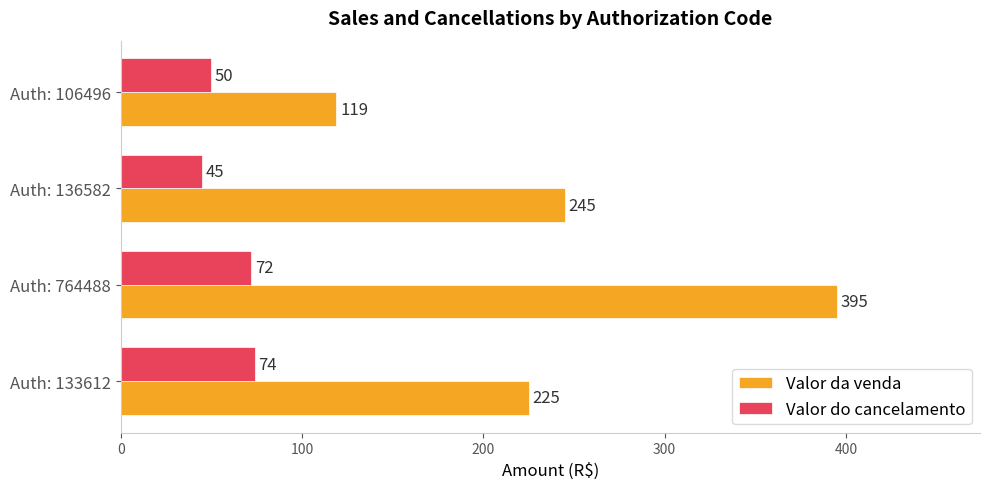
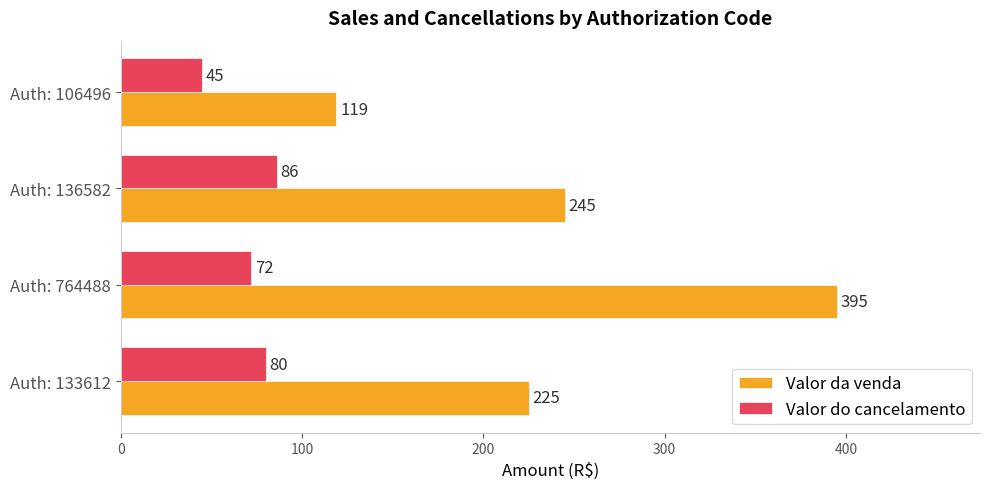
Valor do cancelamento, Auth: 106496: 50 -> 45
Valor do cancelamento, Auth: 136582: 45 -> 86
Valor do cancelamento, Auth: 133612: 74 -> 80
